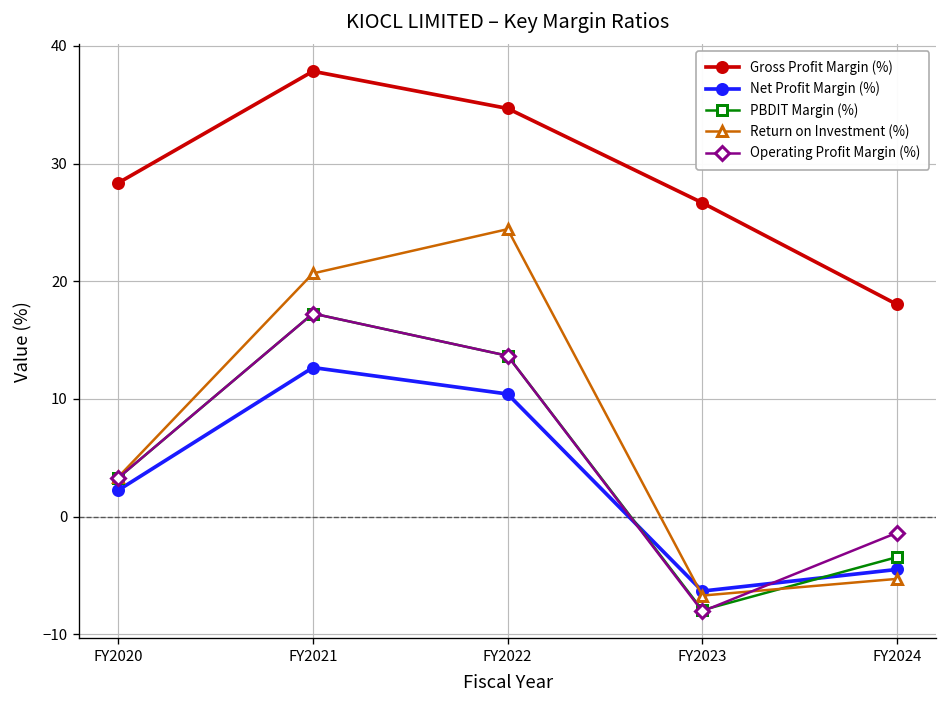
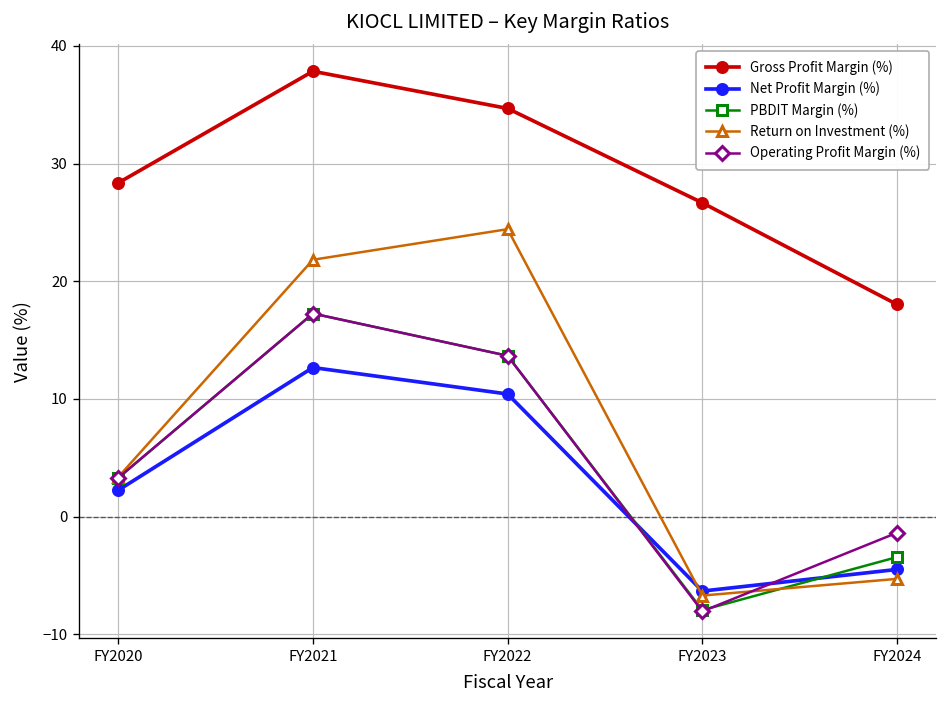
Return on Investment (%), FY2021: 21 -> 22
